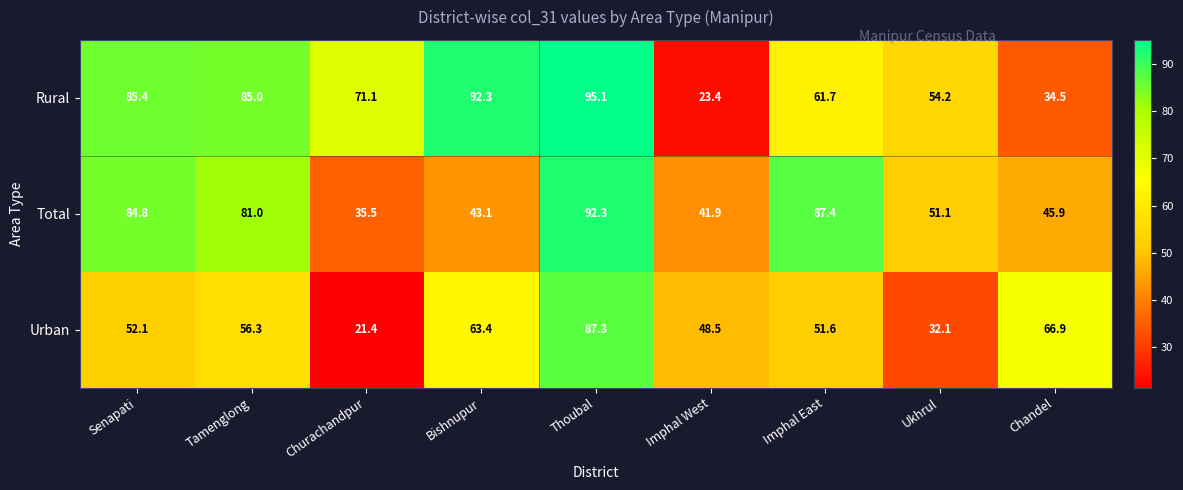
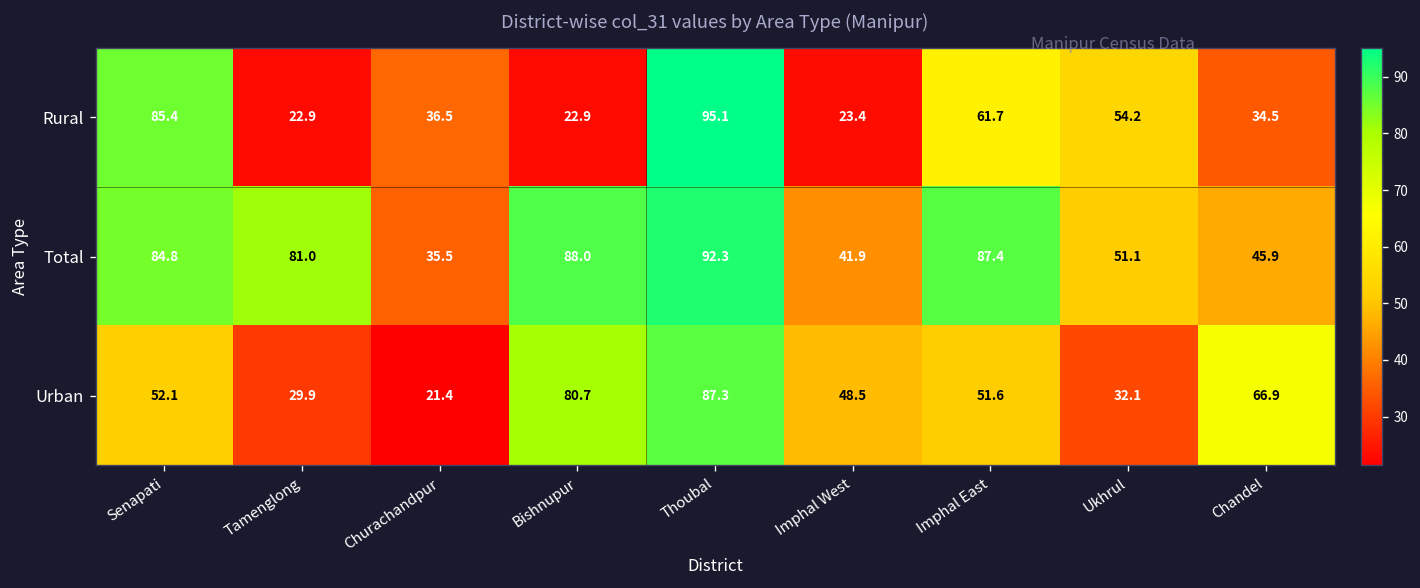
Rural, Tamenglong: 85.0 -> 22.9
Rural, Churachandpur: 71.1 -> 36.5
Rural, Bishnupur: 92.3 -> 22.9
Total, Bishnupur: 43.1 -> 88.0
Urban, Tamenglong: 56.3 -> 29.9
Urban, Bishnupur: 63.4 -> 80.7
